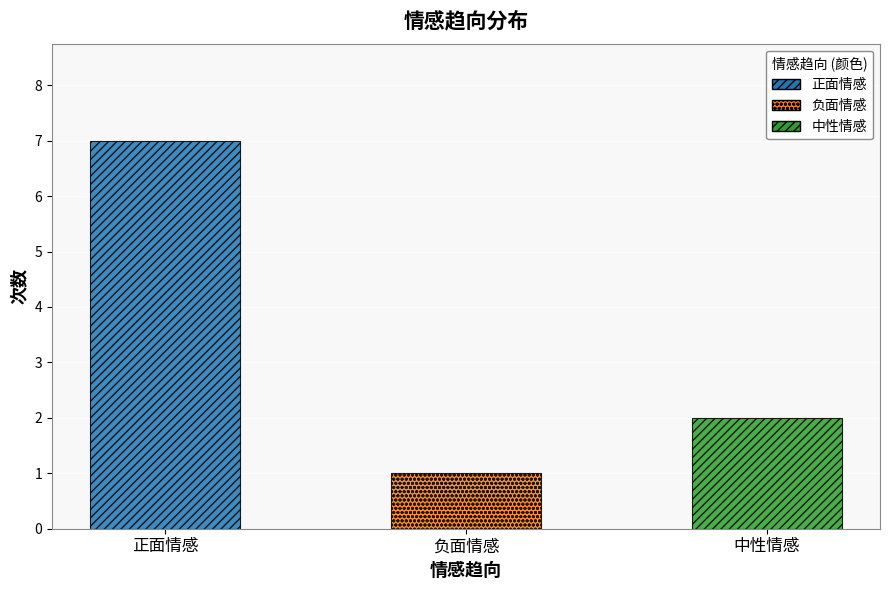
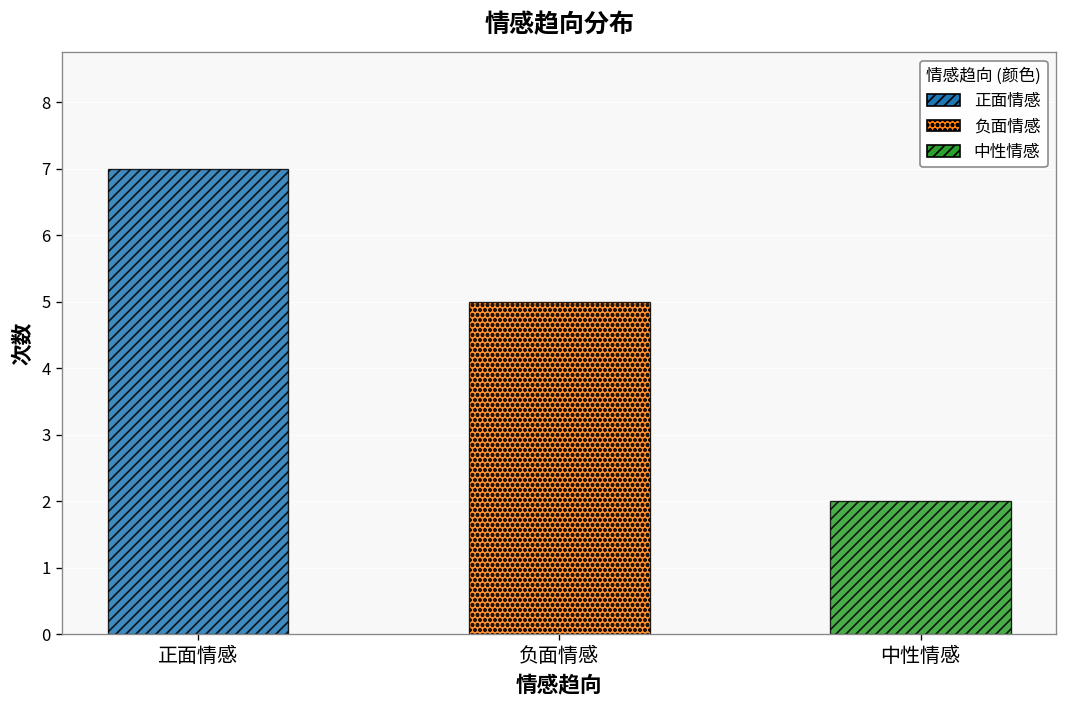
负面情感: 1 -> 5
